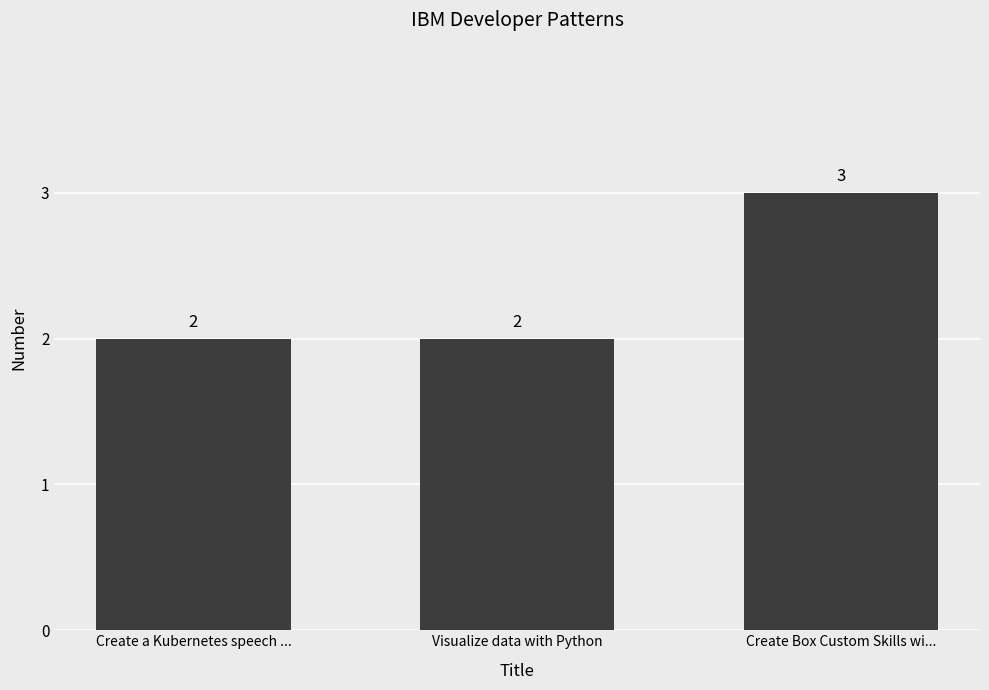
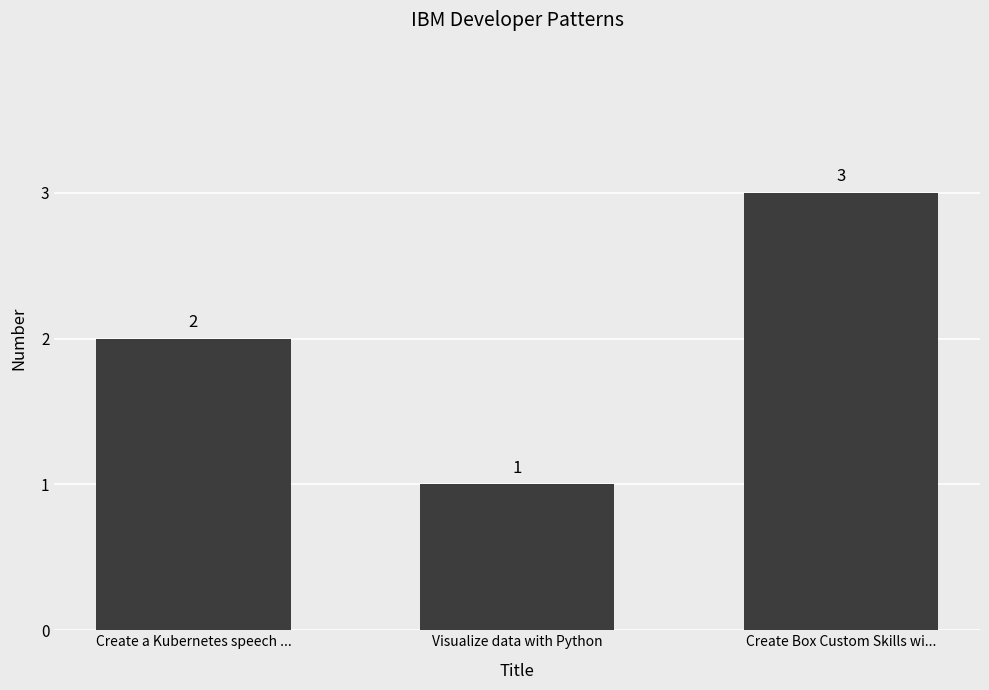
Visualize data with Python: 2 -> 1
